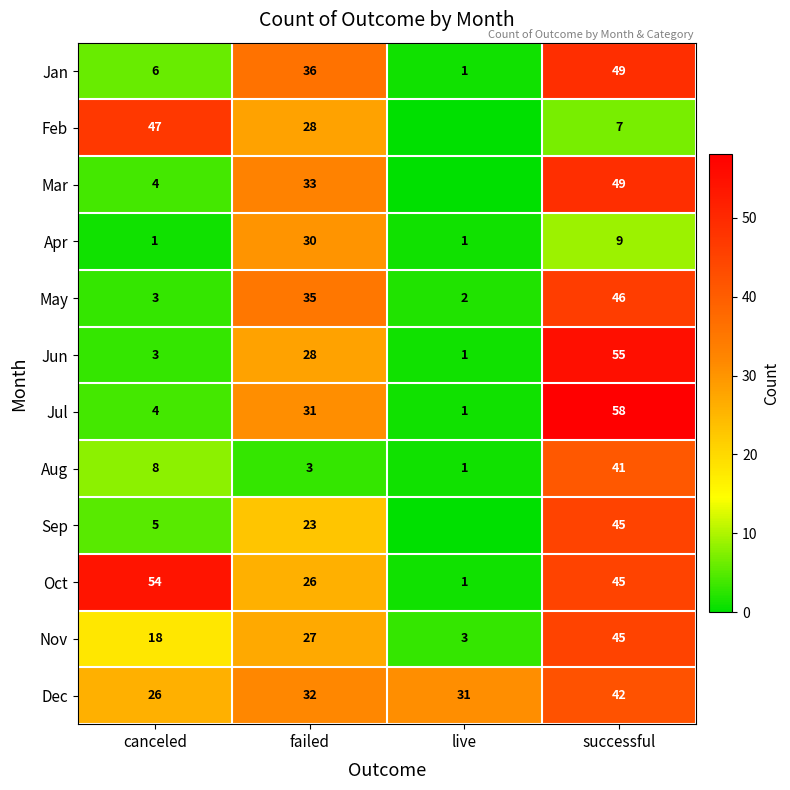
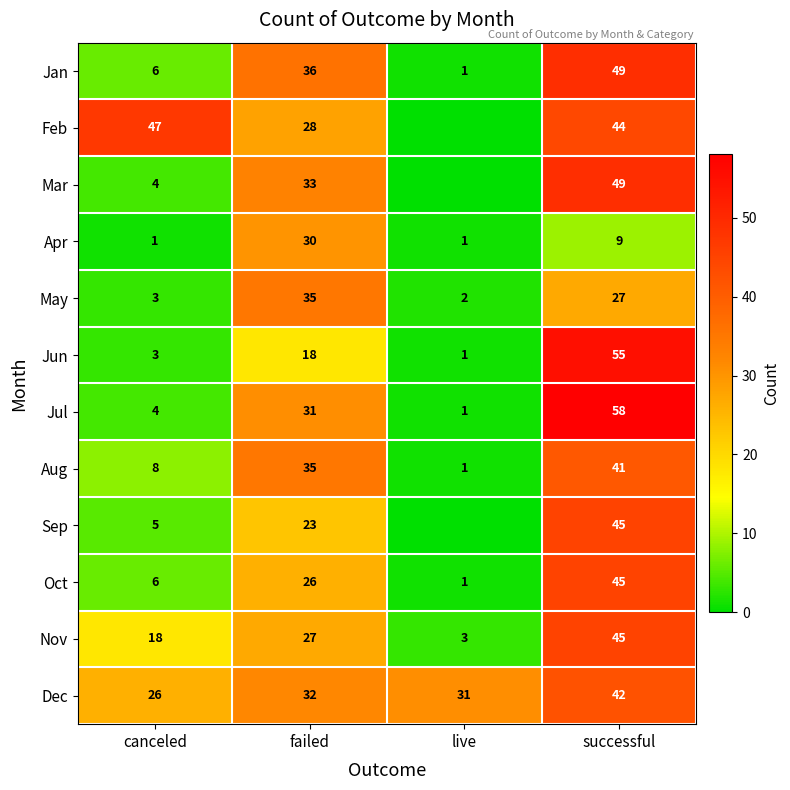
Feb, successful: 7 -> 44
May, successful: 46 -> 27
Jun, failed: 28 -> 18
Aug, failed: 3 -> 35
Oct, canceled: 54 -> 6
